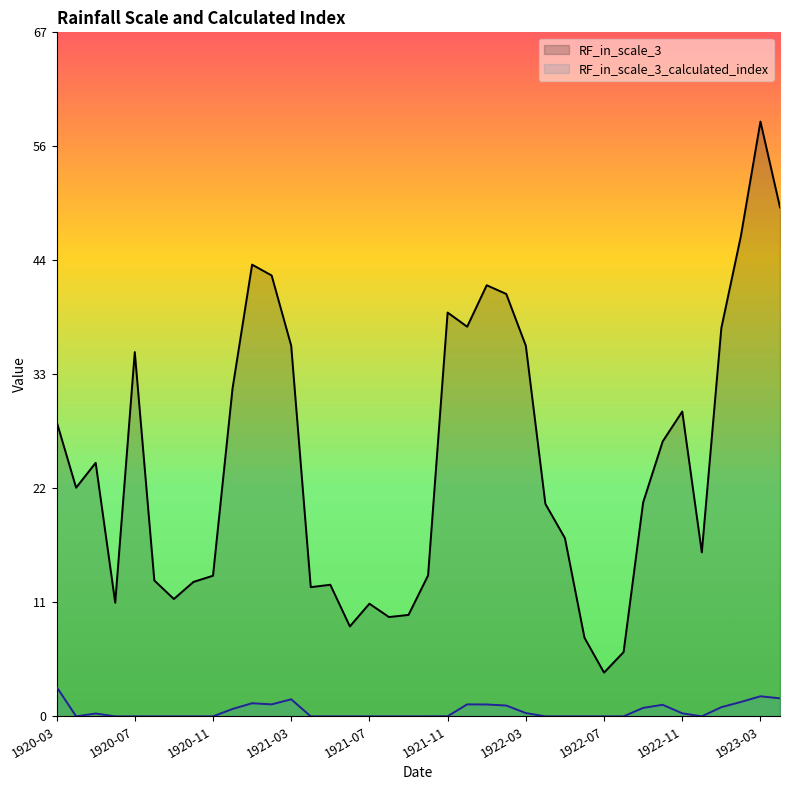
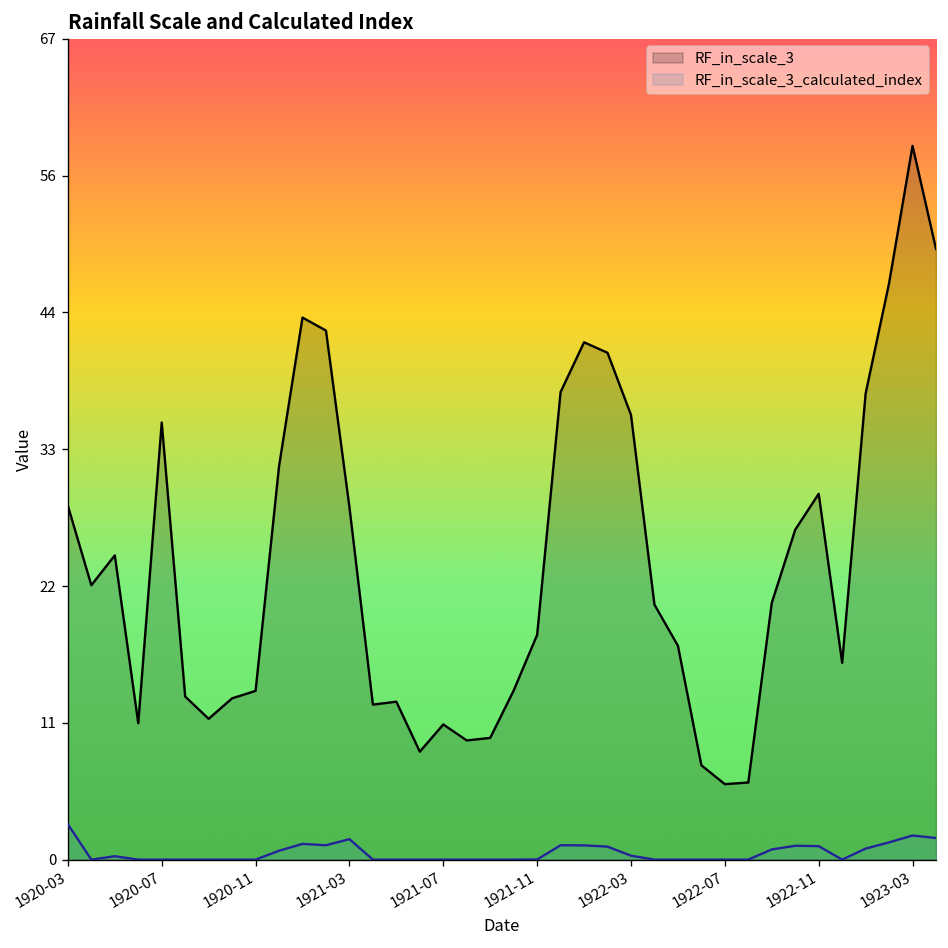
RF_in_scale_3, 1921-03: 36.1 -> 28.6
RF_in_scale_3, 1921-11: 39.4 -> 18.3
RF_in_scale_3, 1922-07: 4.3 -> 6.1
RF_in_scale_3_calculated_index, 1922-11: 0.3 -> 1.1
